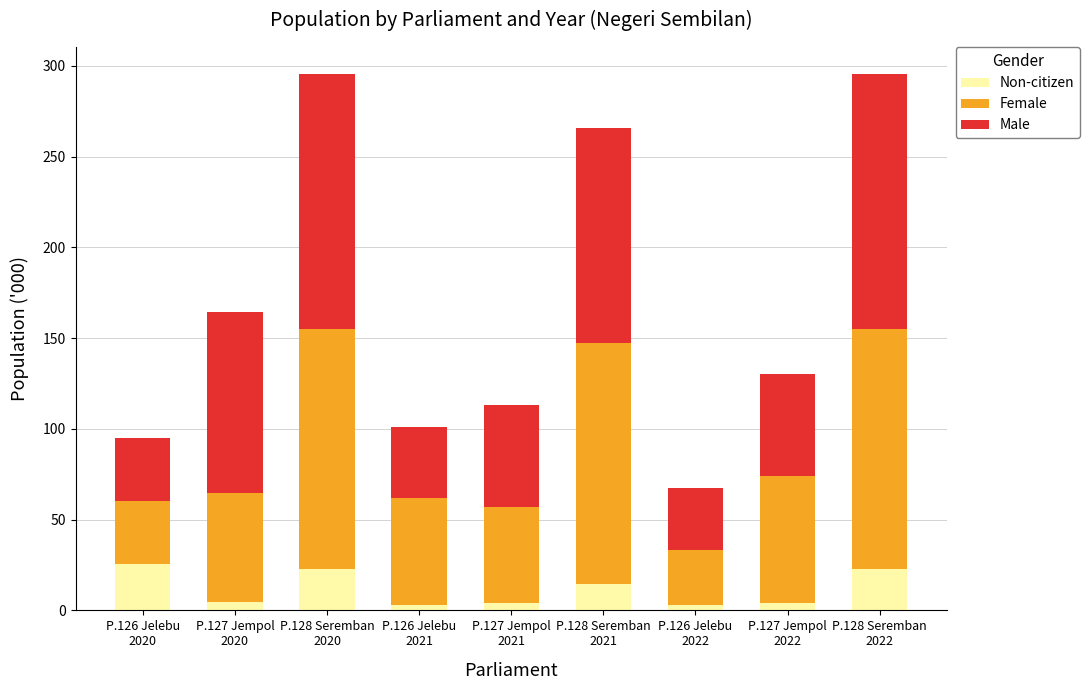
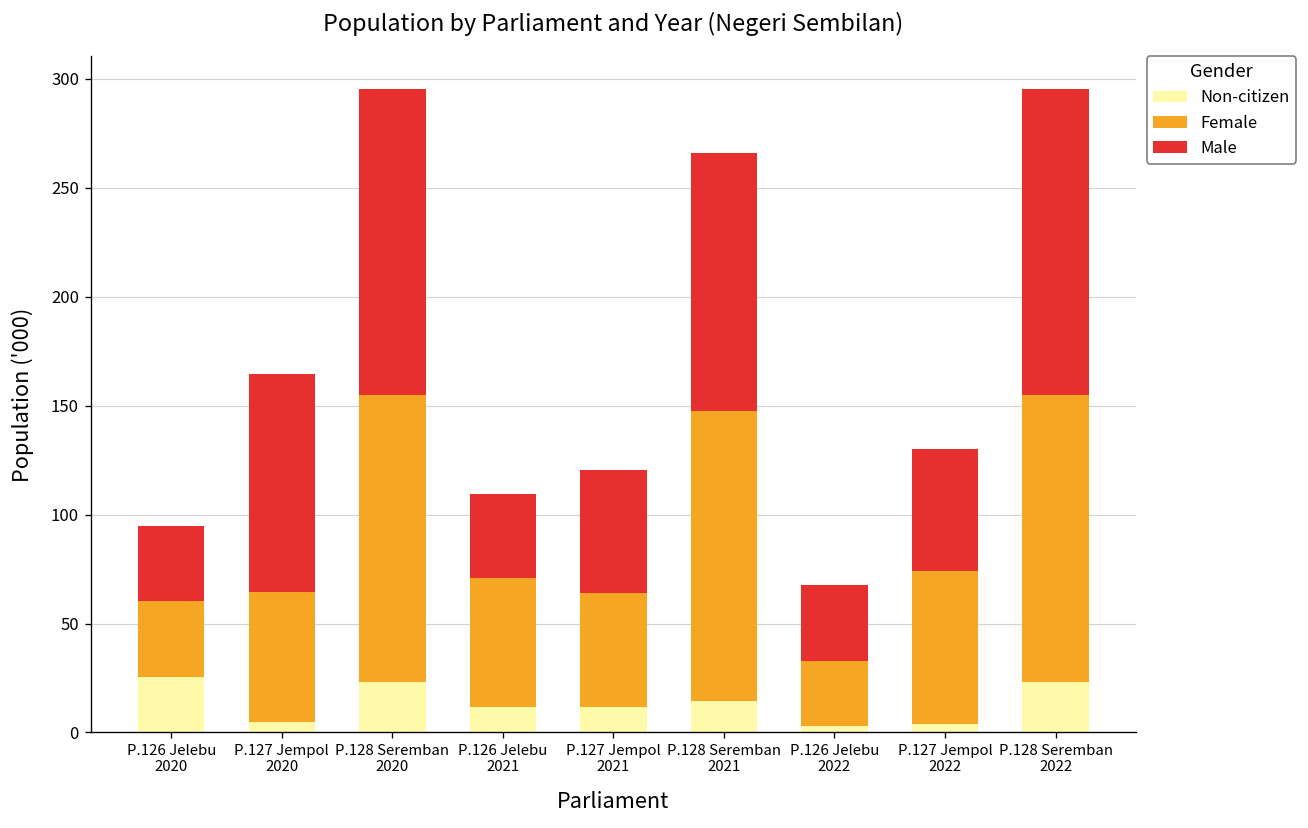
Non-citizen, P.126 Jelebu 2021: 3 -> 12
Non-citizen, P.127 Jempol 2021: 4 -> 12
